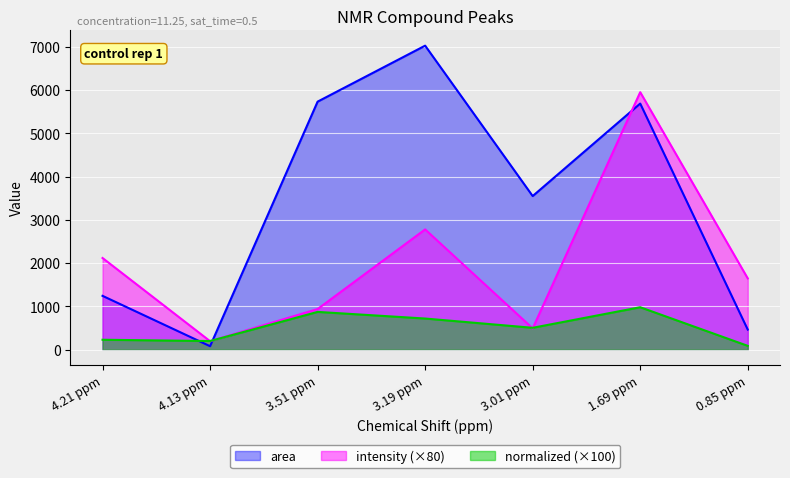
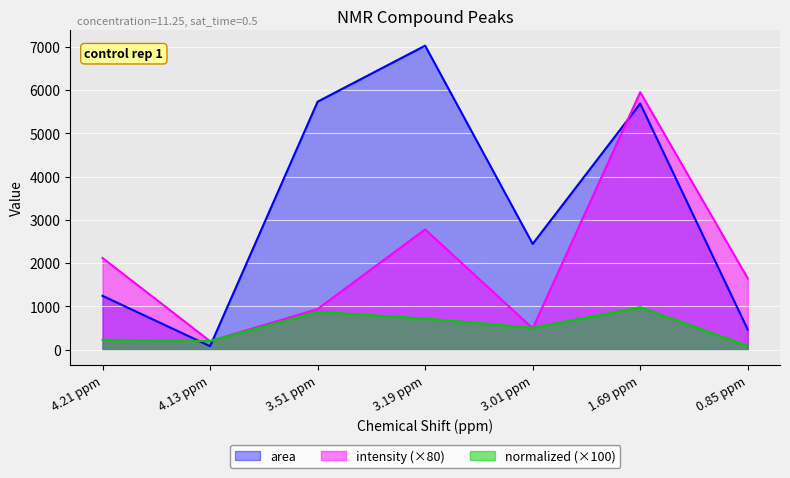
area, 3.01 ppm: 3500 -> 2400
